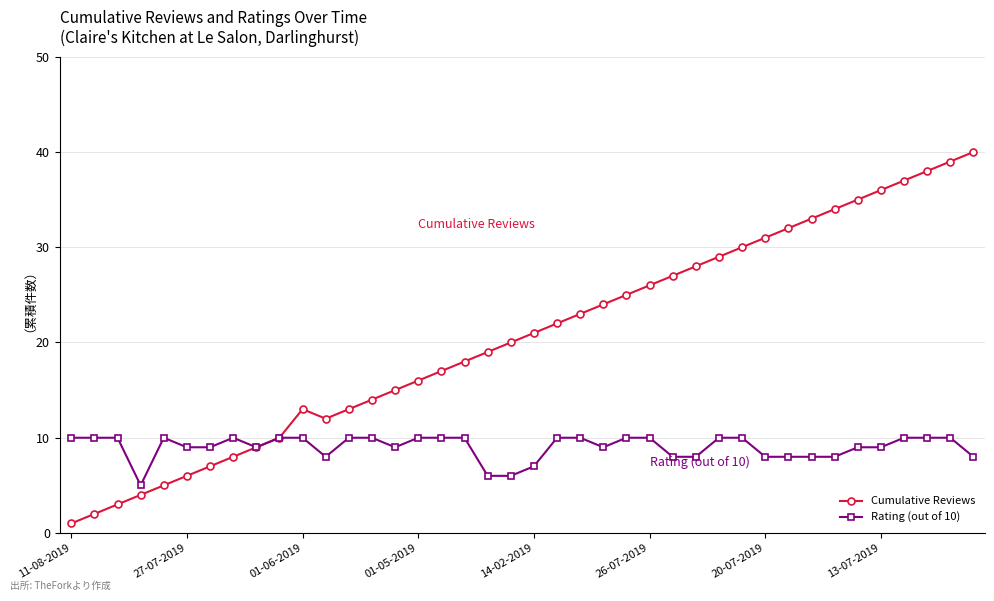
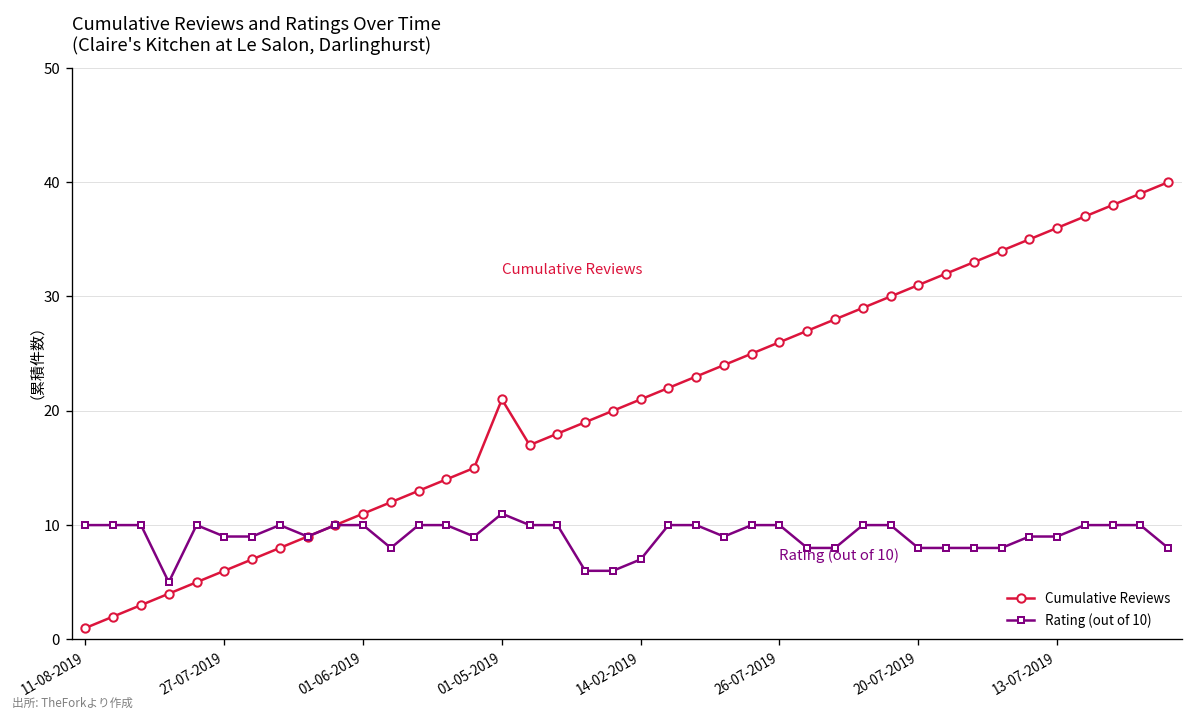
Cumulative Reviews, 01-06-2019: 13 -> 11
Cumulative Reviews, 01-05-2019: 16 -> 21
Rating (out of 10), 01-05-2019: 10 -> 11
